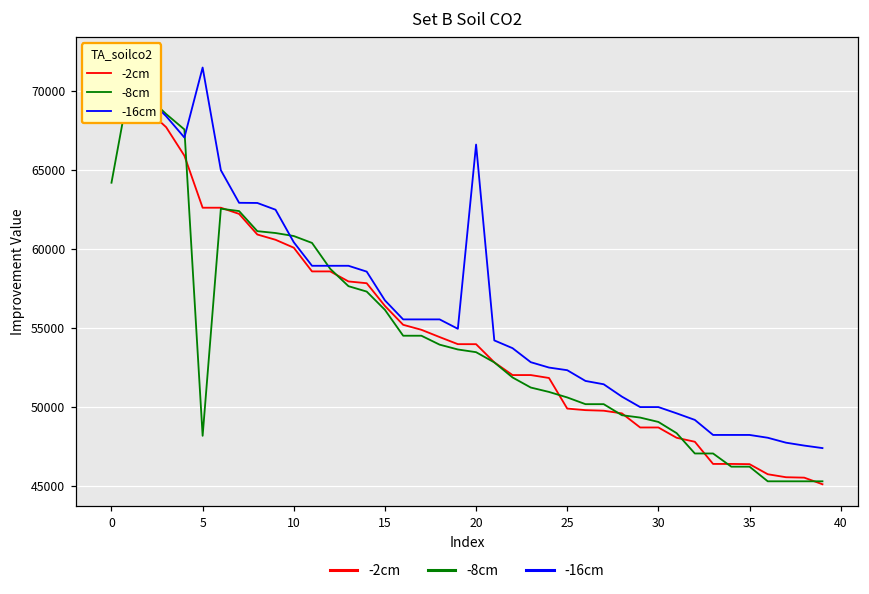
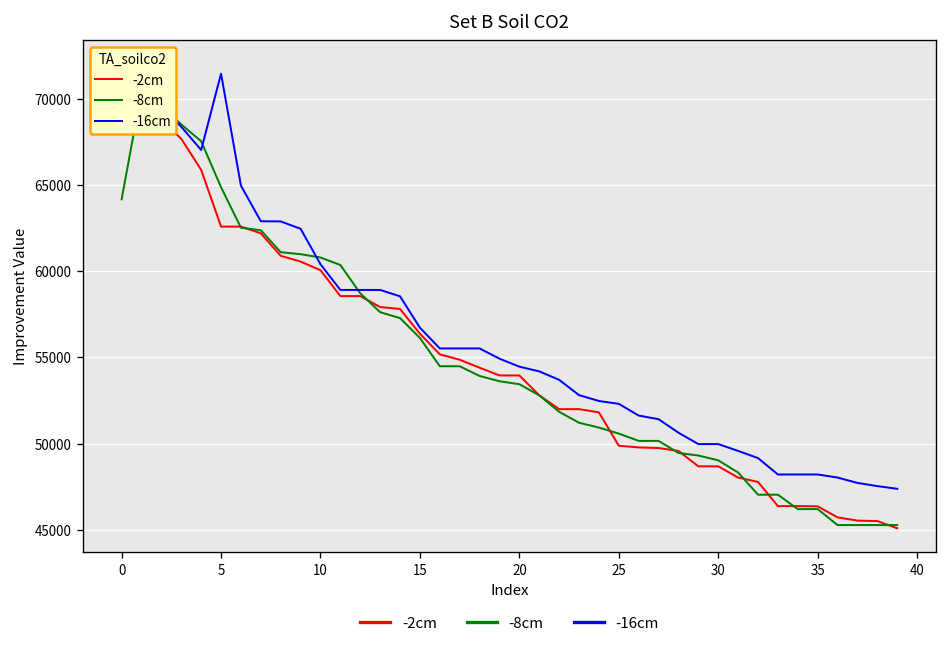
-8cm, 5: 48200 -> 64900
-16cm, 20: 66600 -> 54500
